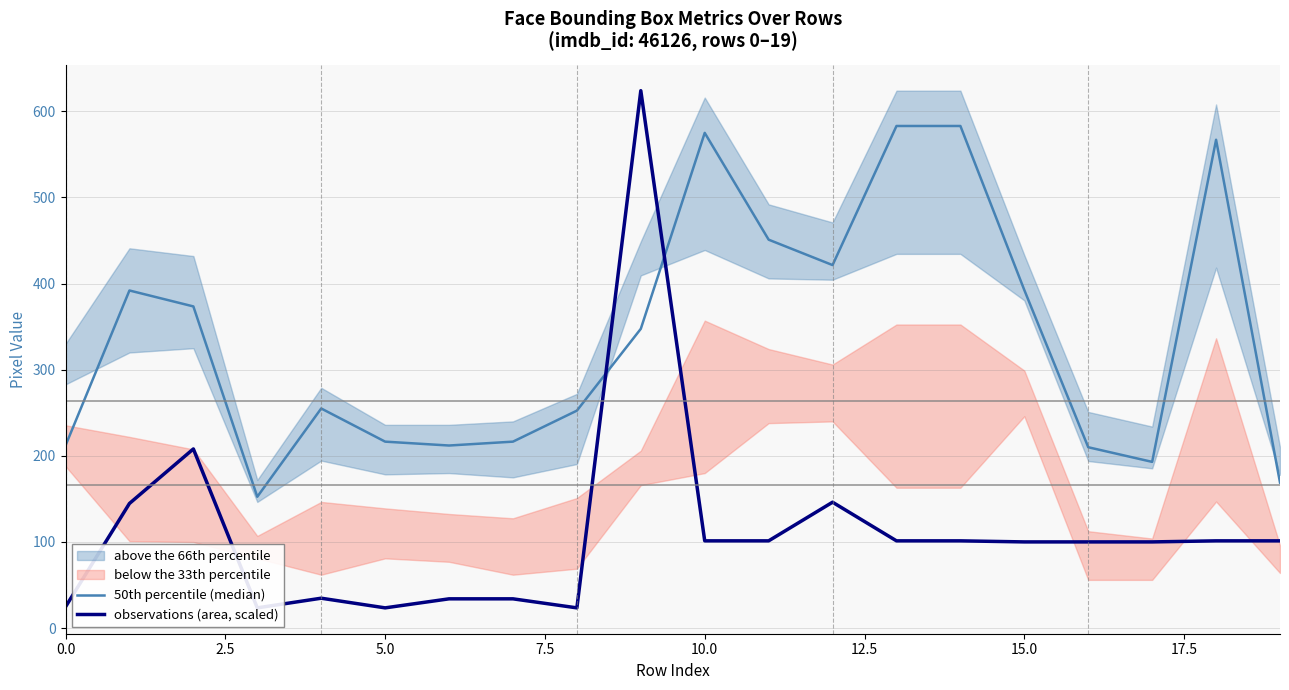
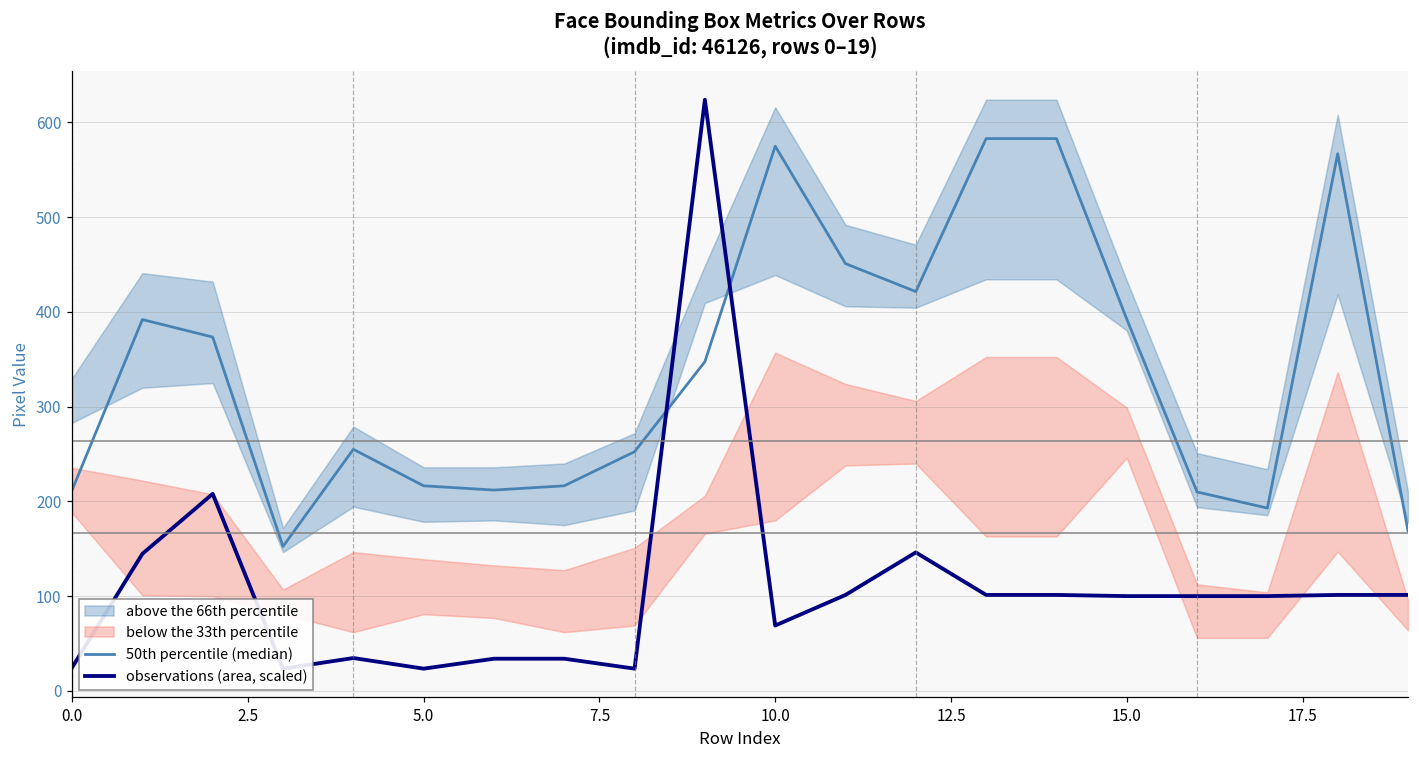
observations (area, scaled), 10.0: 100 -> 70
